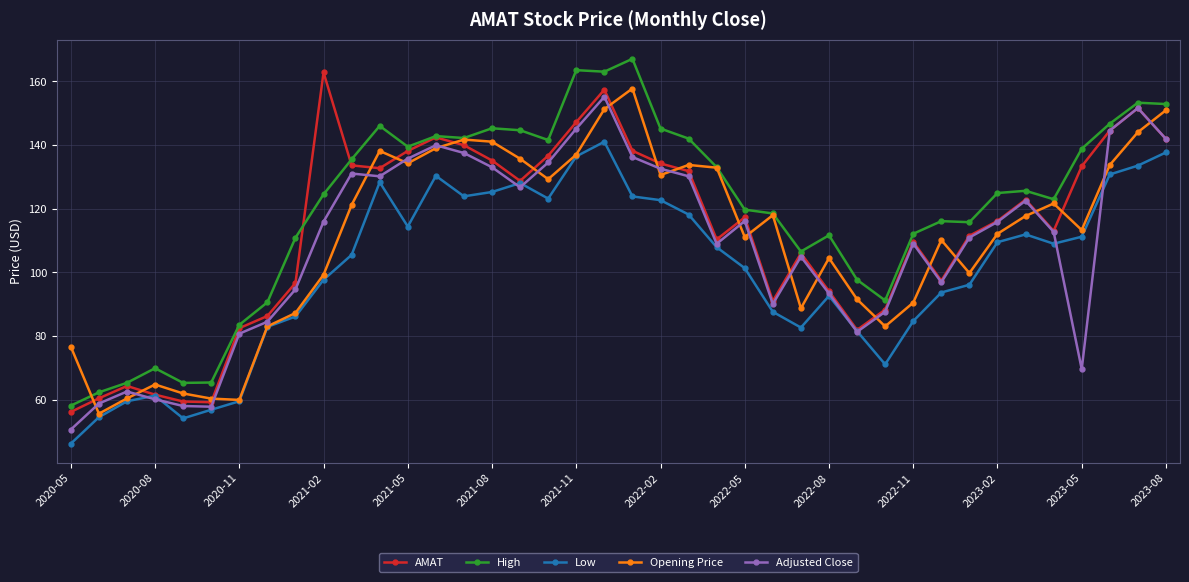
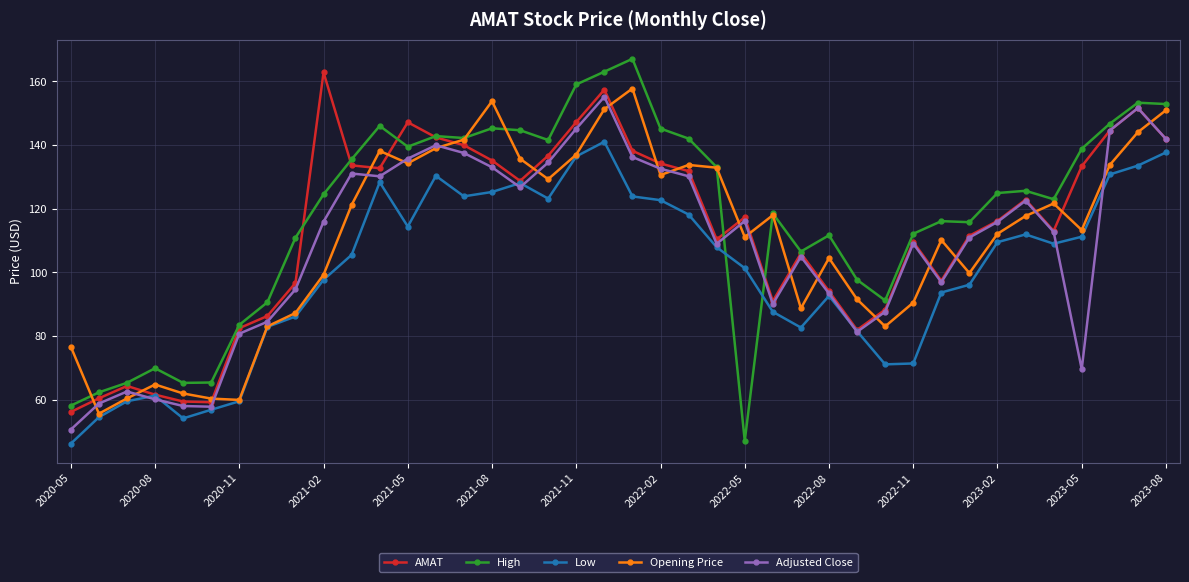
AMAT, 2021-05: 138 -> 147
Opening Price, 2021-08: 141 -> 154
High, 2021-11: 164 -> 159
High, 2022-05: 120 -> 47
Low, 2022-11: 85 -> 71
